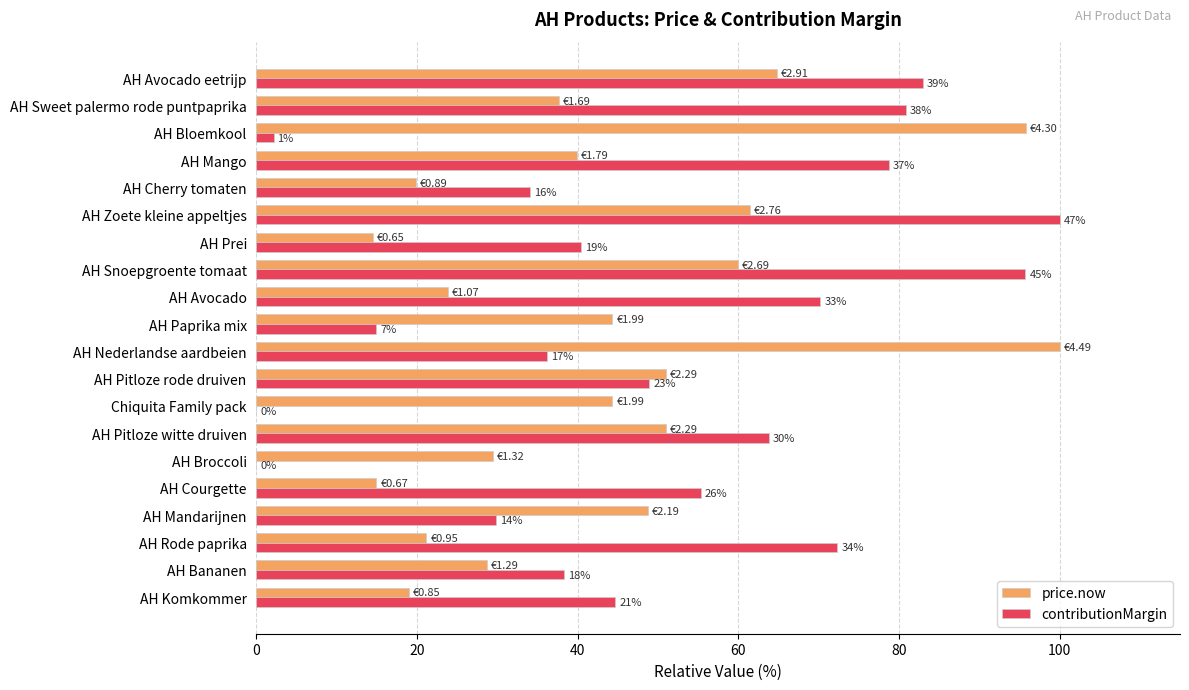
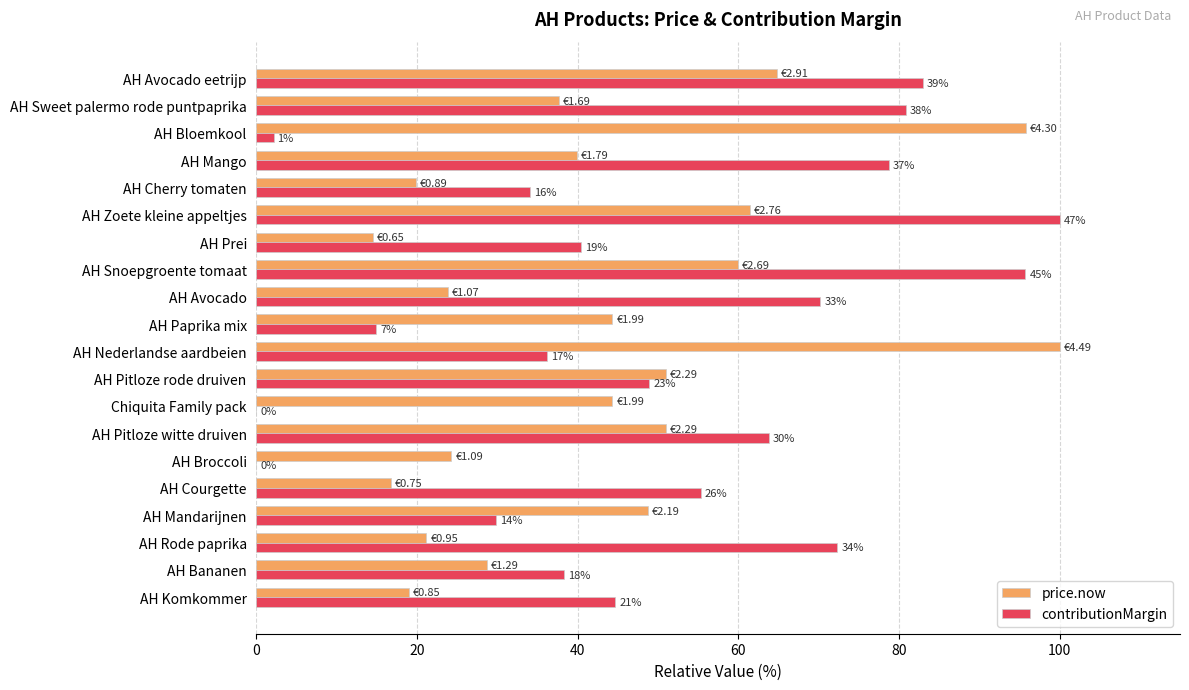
price.now, AH Broccoli: €1.32 -> €1.09
price.now, AH Courgette: €0.67 -> €0.75
